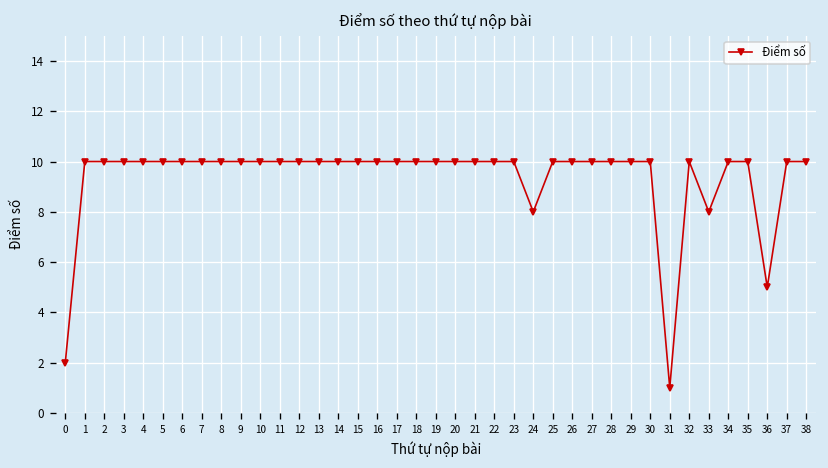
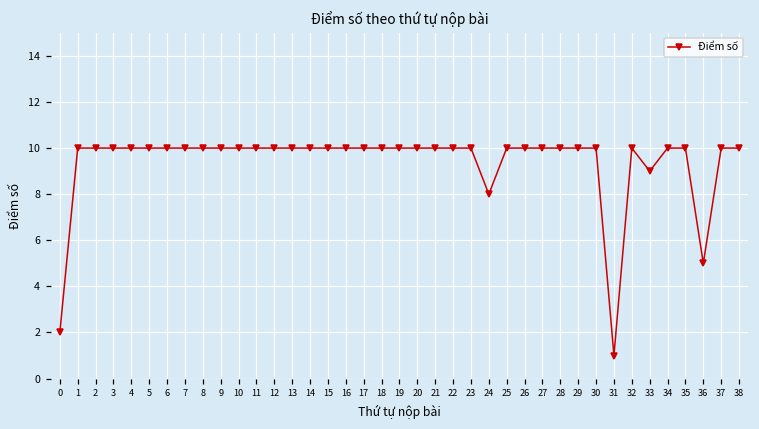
33: 8 -> 9
